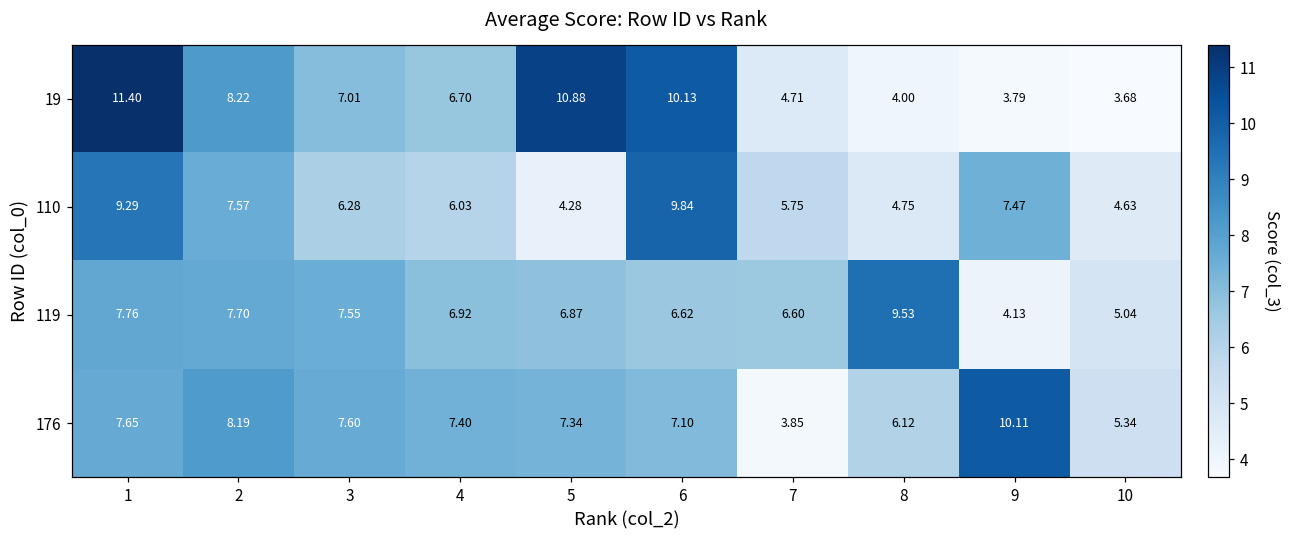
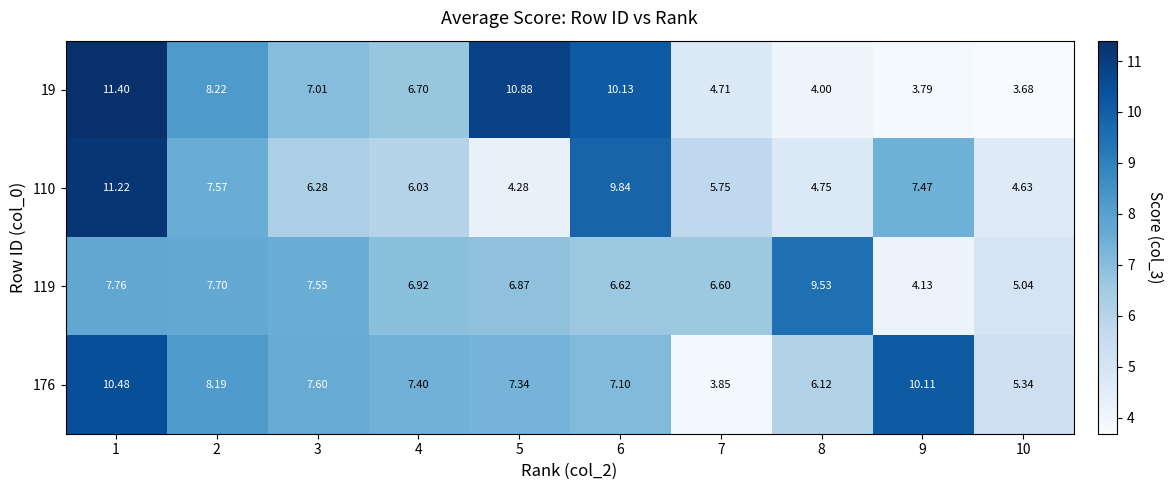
110, 1: 9.29 -> 11.22
176, 1: 7.65 -> 10.48
